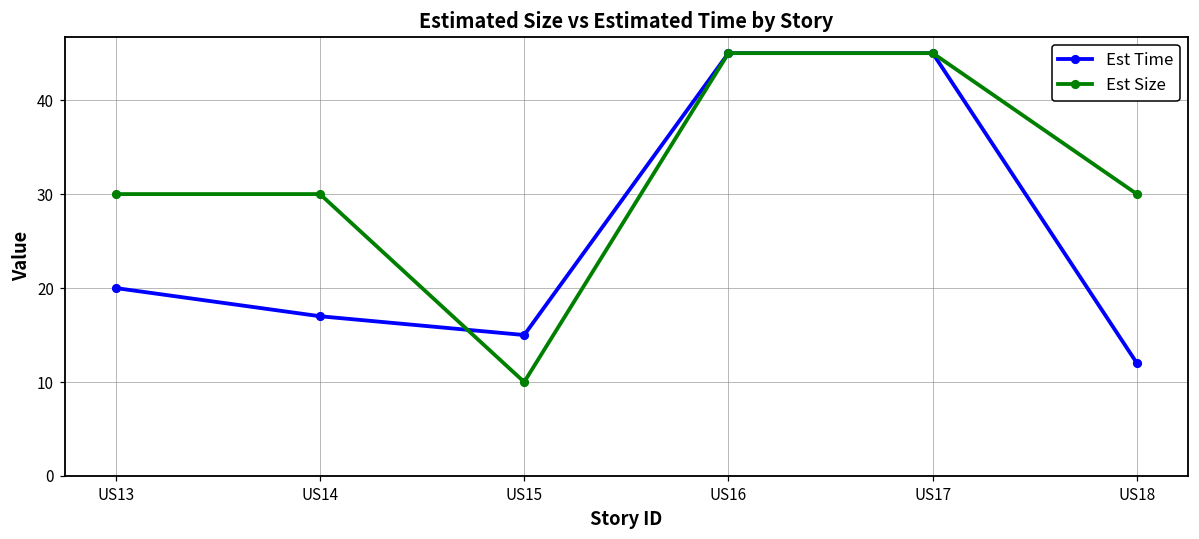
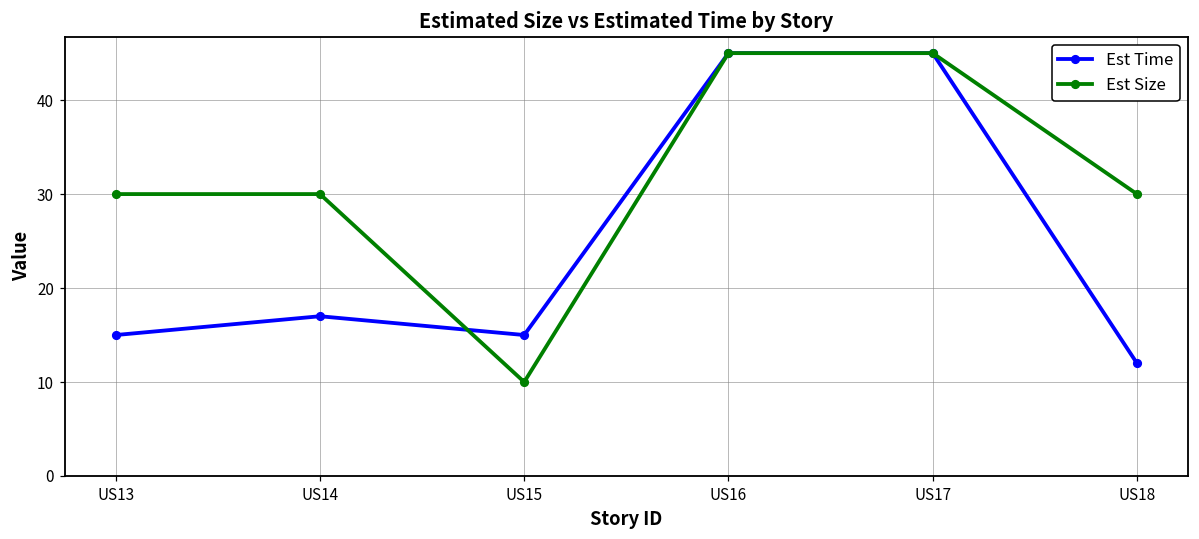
Est Time, US13: 20 -> 15
